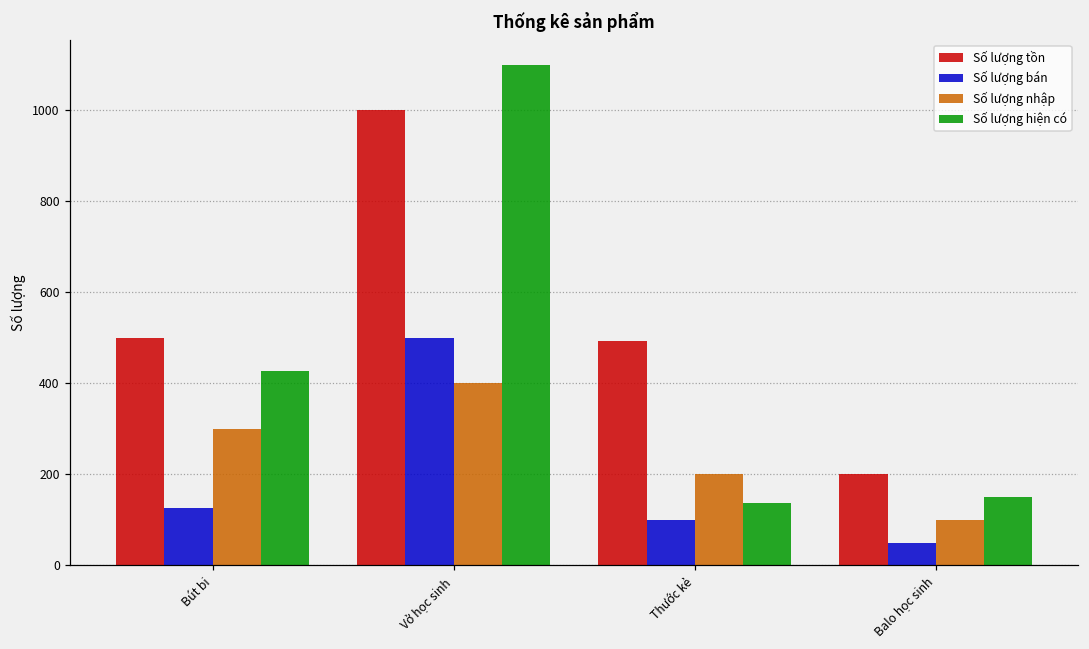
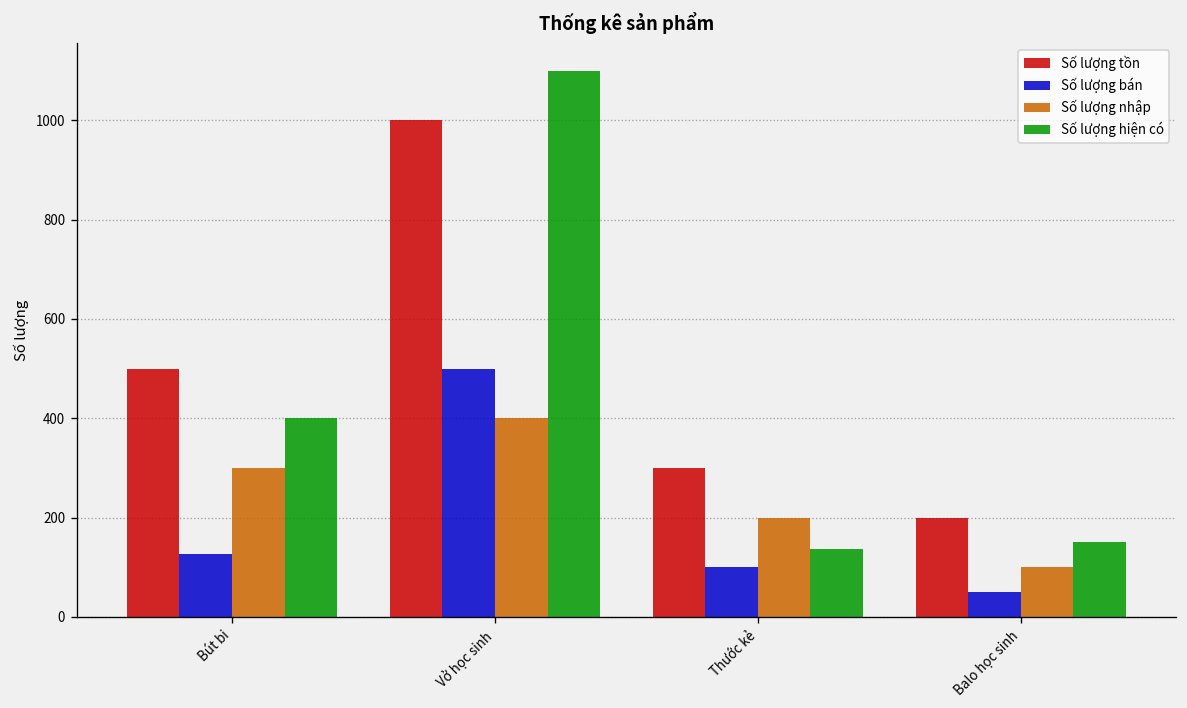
Số lượng hiện có, Bút bi: 430 -> 400
Số lượng tồn, Thước kẻ: 490 -> 300
